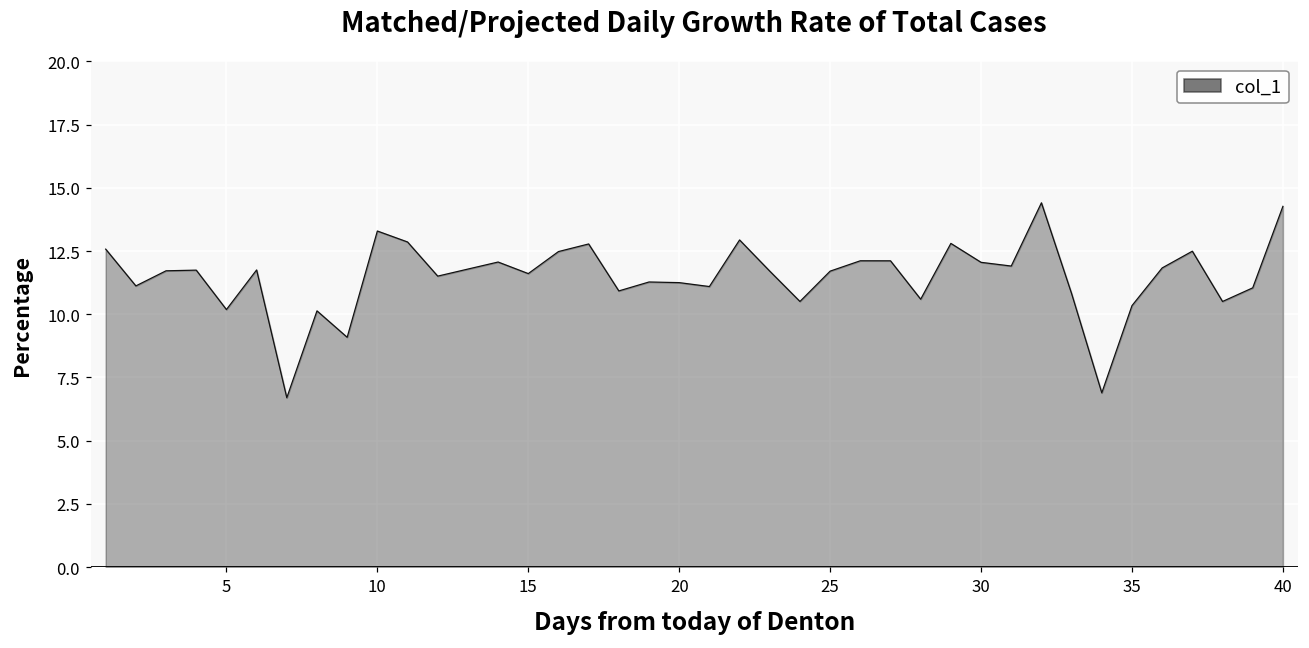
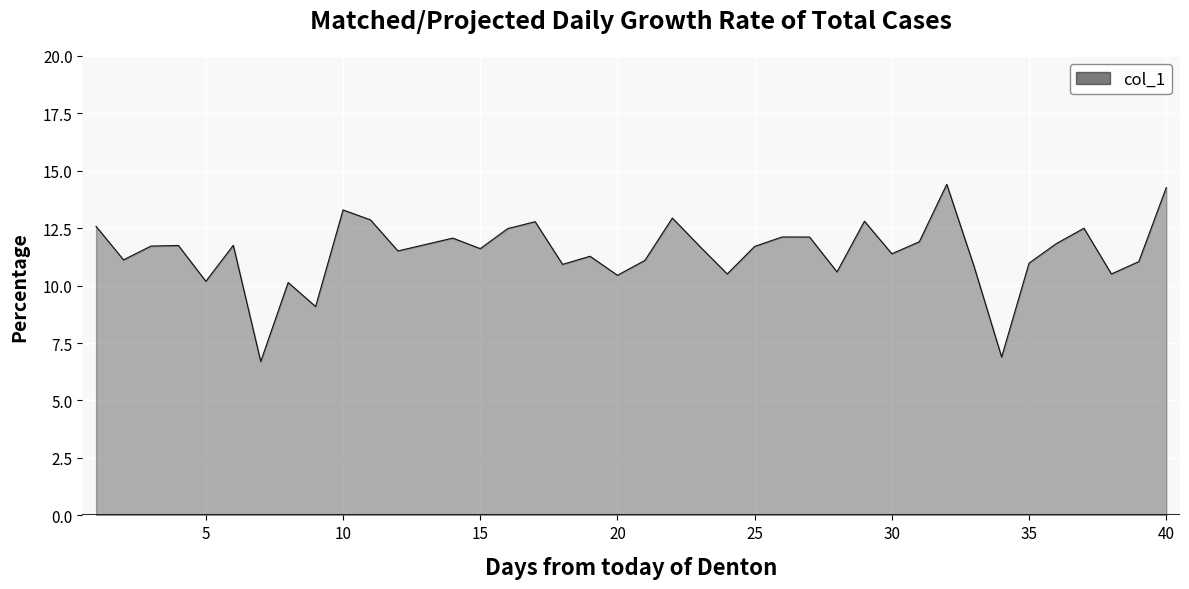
20: 11.3 -> 10.4
30: 12.1 -> 11.4
35: 10.3 -> 11.0
